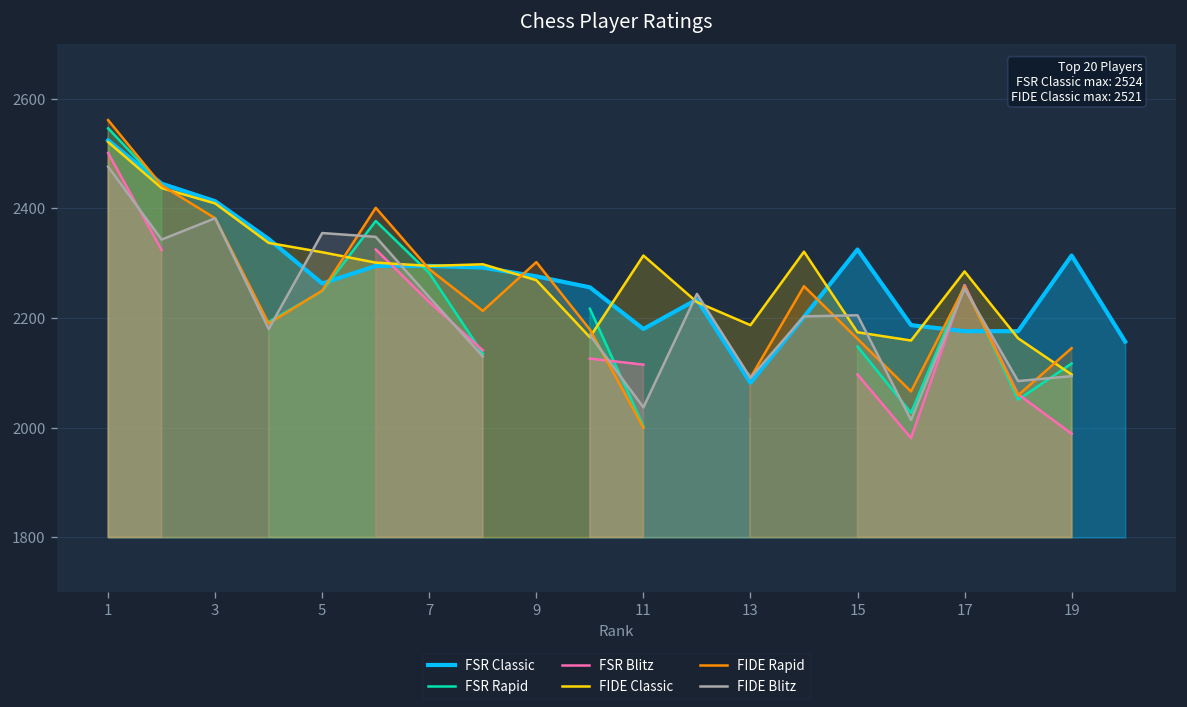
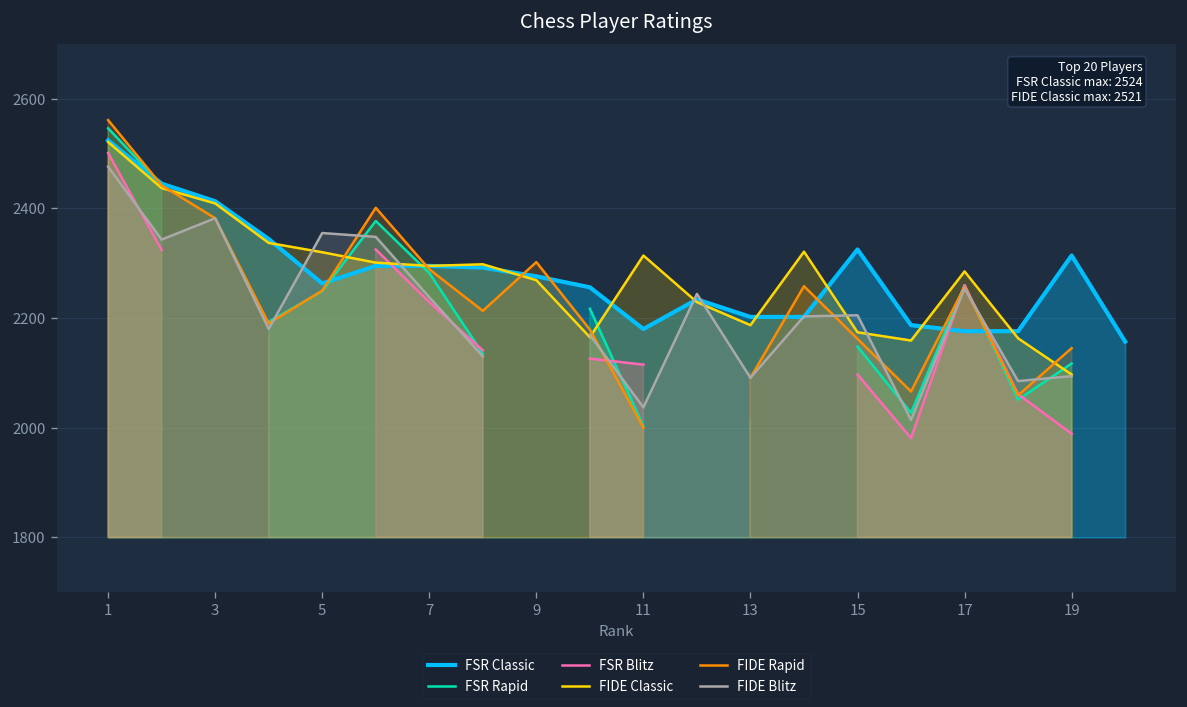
FSR Classic, 13: 2080 -> 2200
